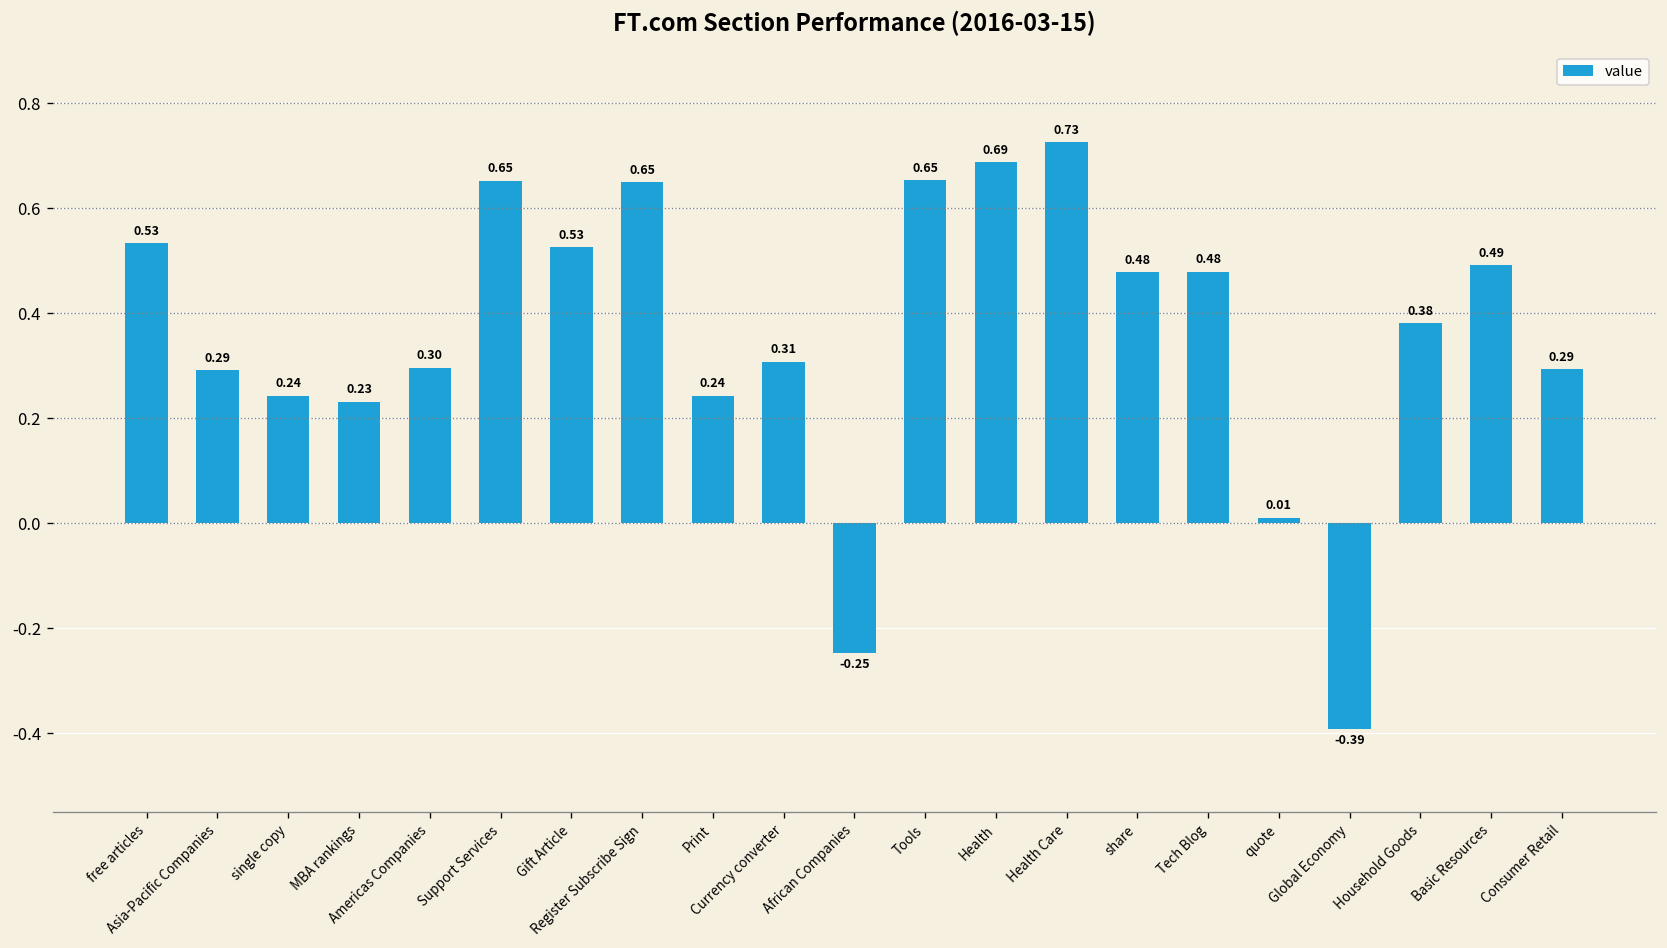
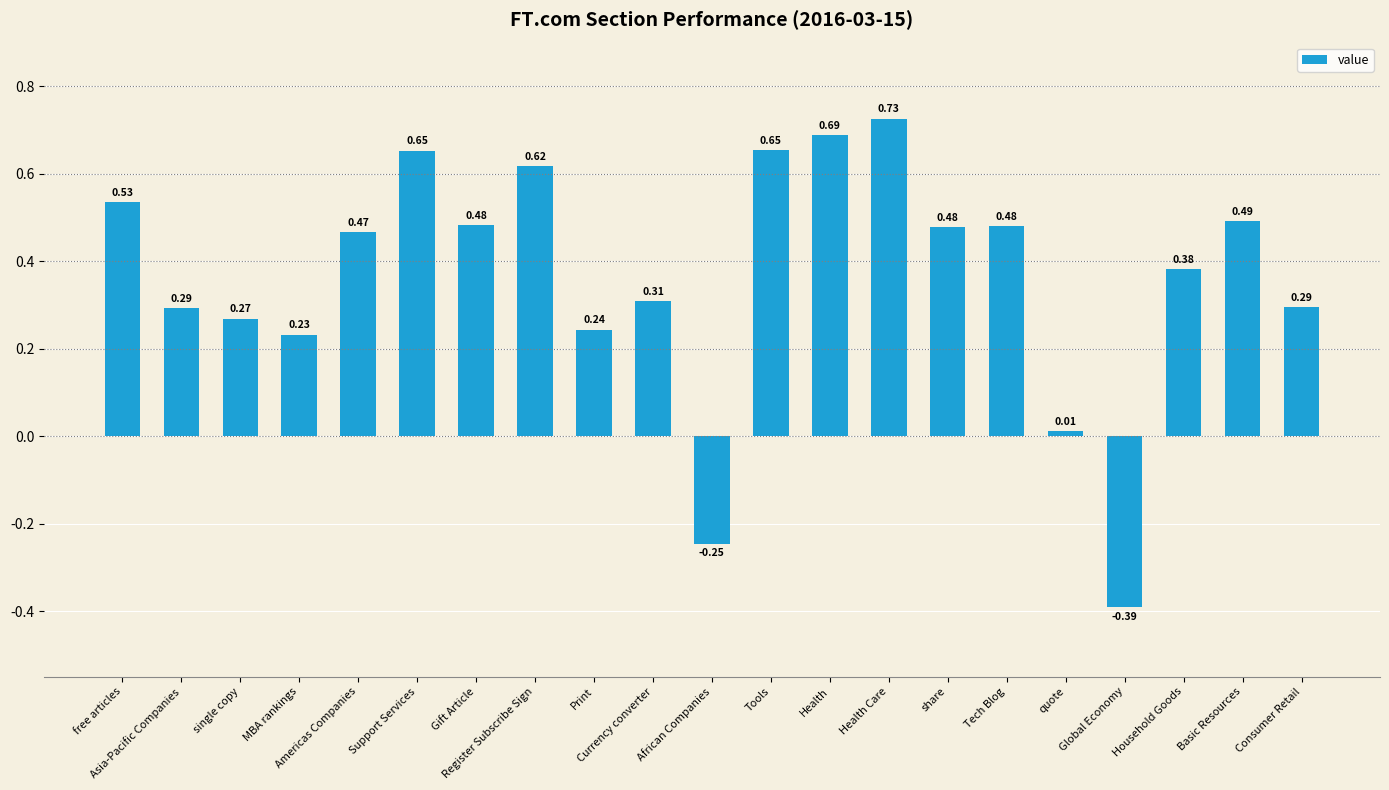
single copy: 0.24 -> 0.27
Americas Companies: 0.30 -> 0.47
Gift Article: 0.53 -> 0.48
Register Subscribe Sign: 0.65 -> 0.62
